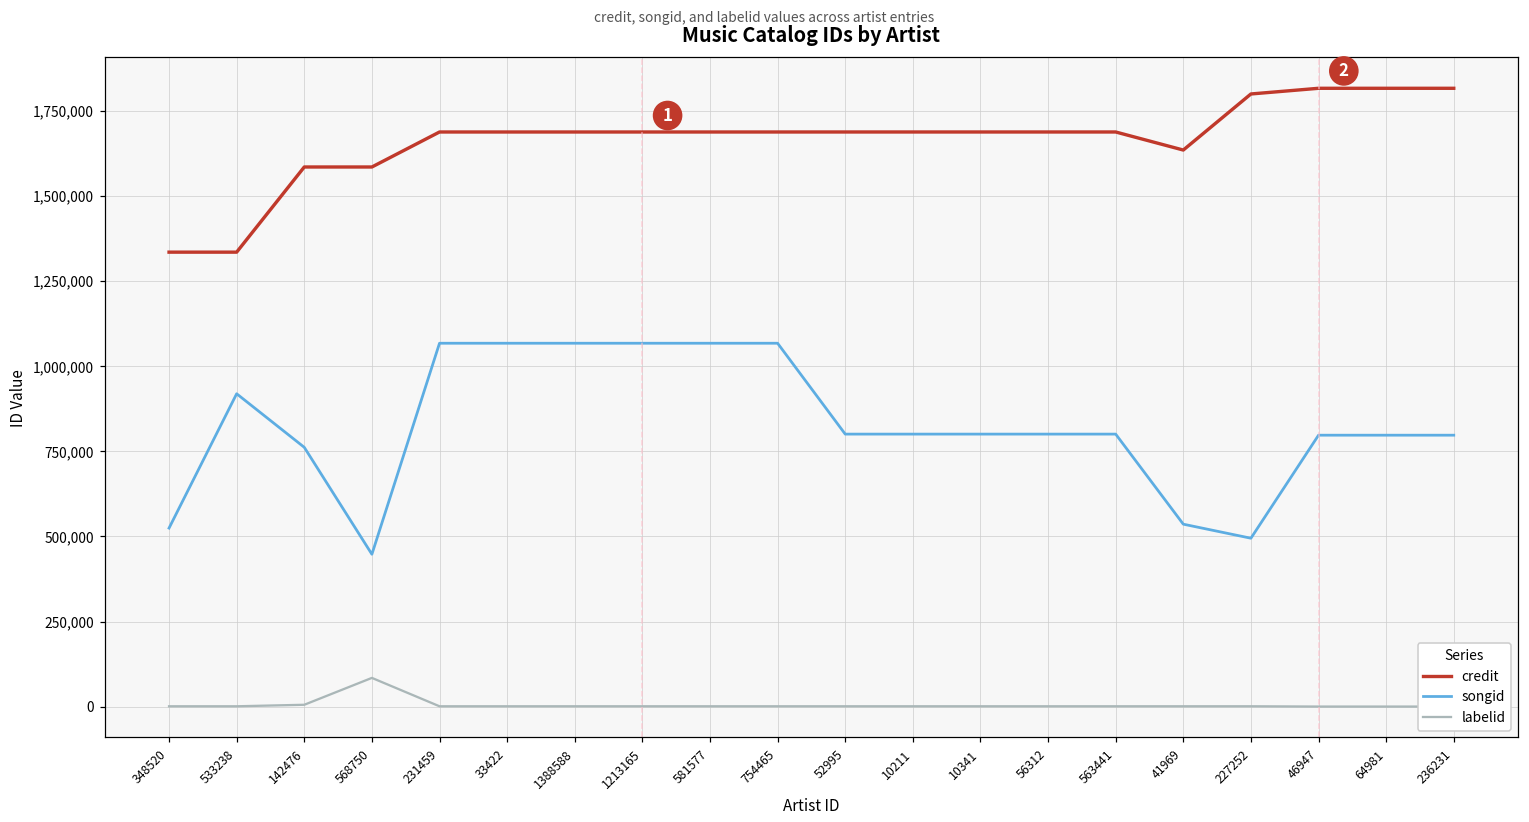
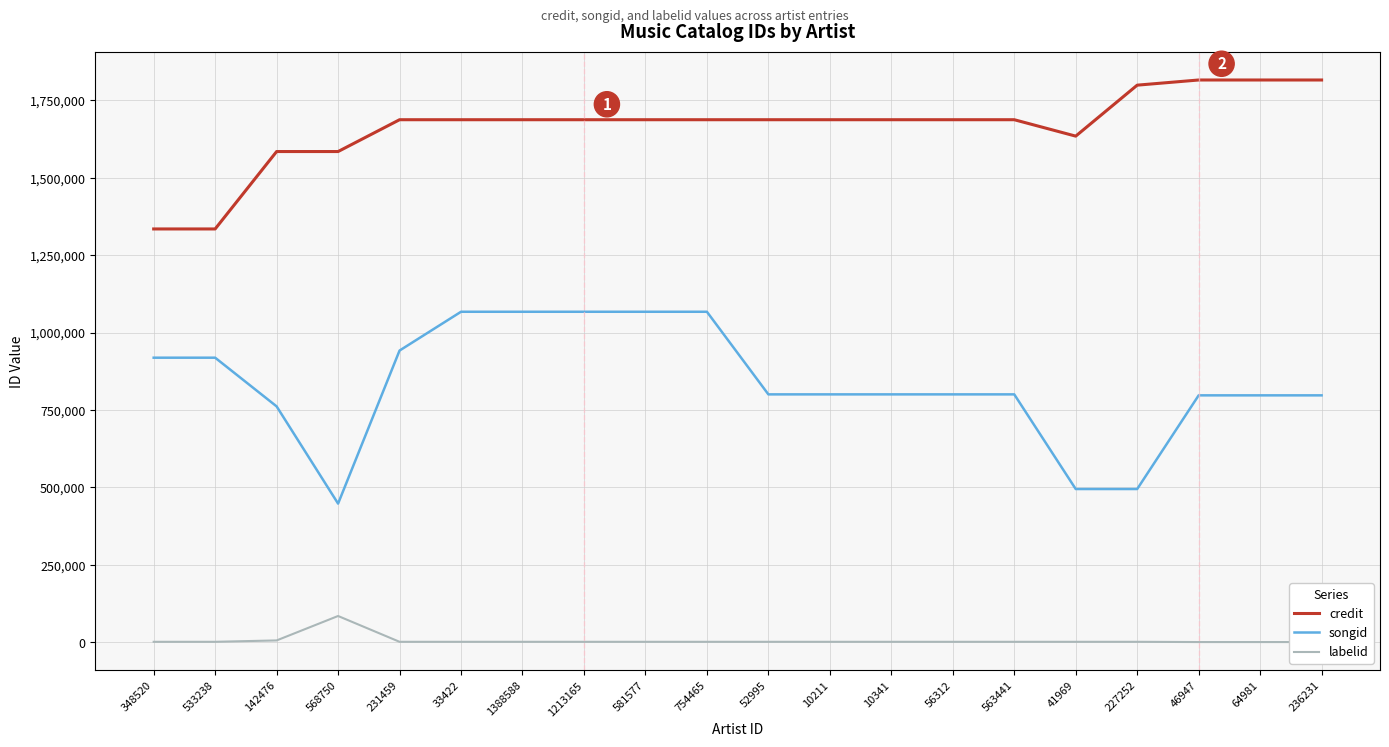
songid, 348520: 520,000 -> 920,000
songid, 231459: 1,070,000 -> 940,000
songid, 41969: 540,000 -> 490,000
